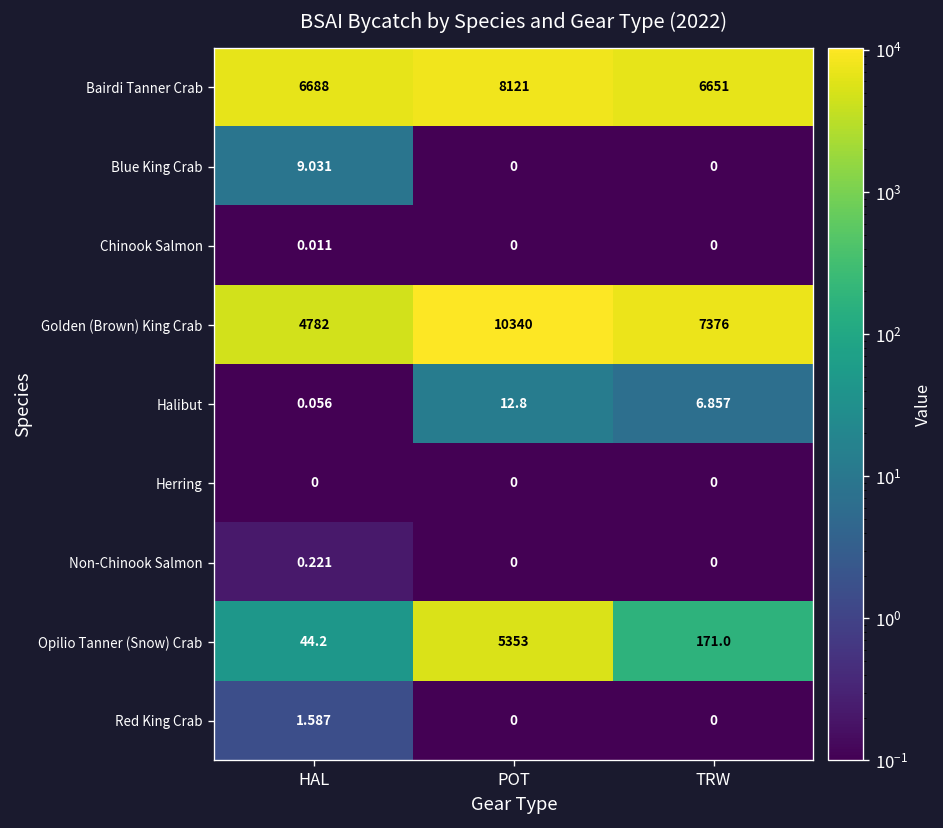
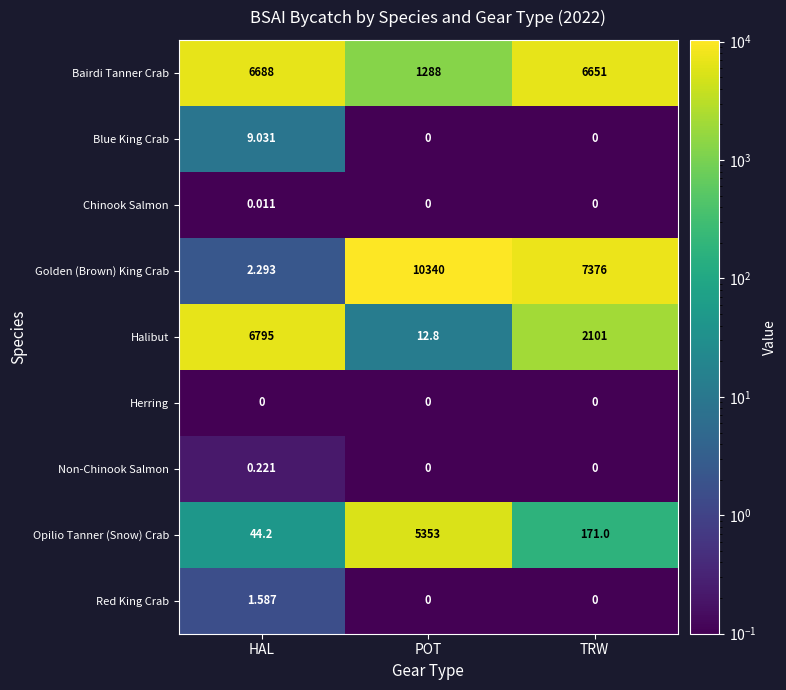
Bairdi Tanner Crab, POT: 8121 -> 1288
Golden (Brown) King Crab, HAL: 4782 -> 2.293
Halibut, HAL: 0.056 -> 6795
Halibut, TRW: 6.857 -> 2101
